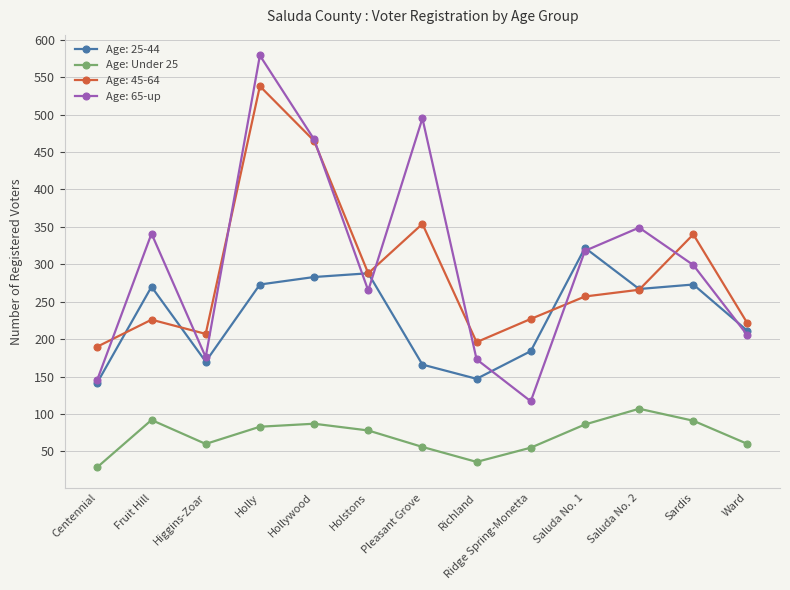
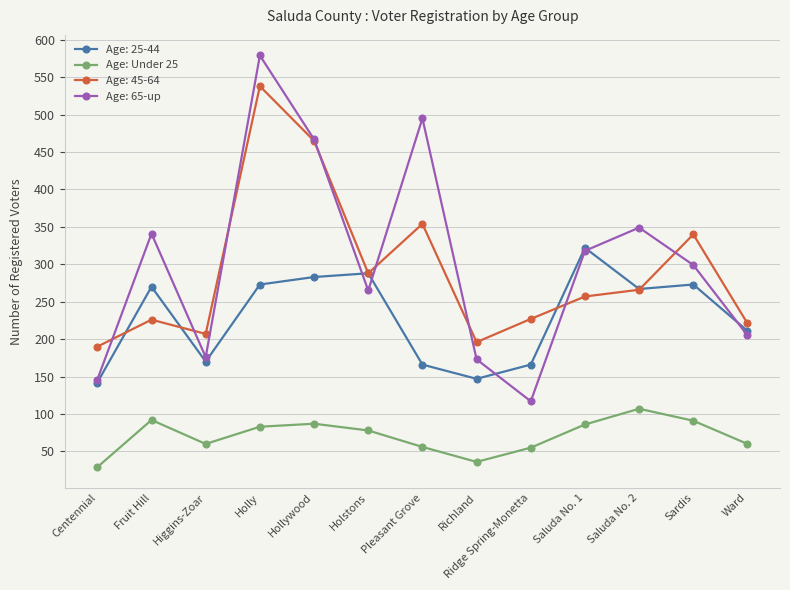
Age: 25-44, Ridge Spring-Monetta: 180 -> 170
